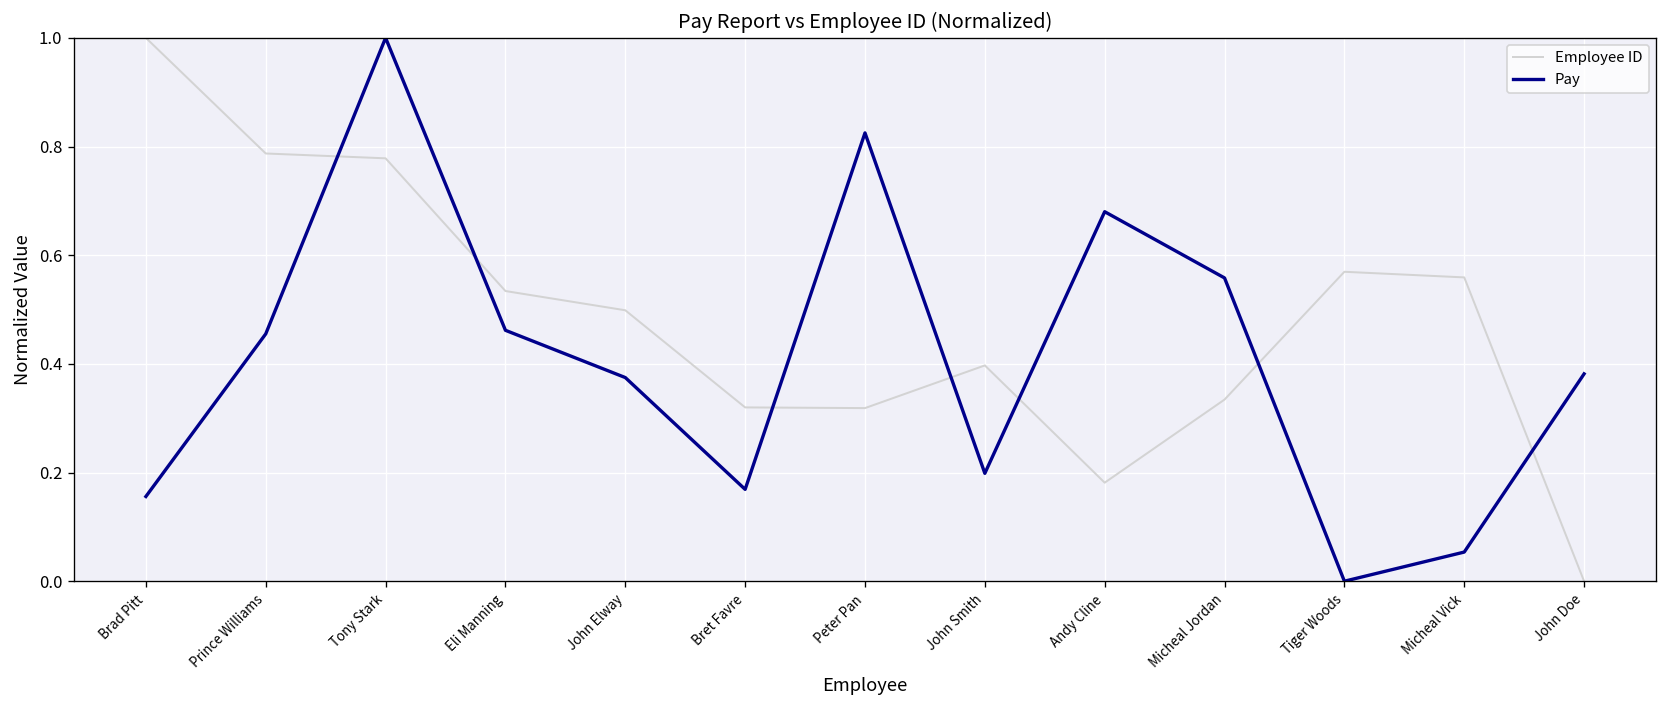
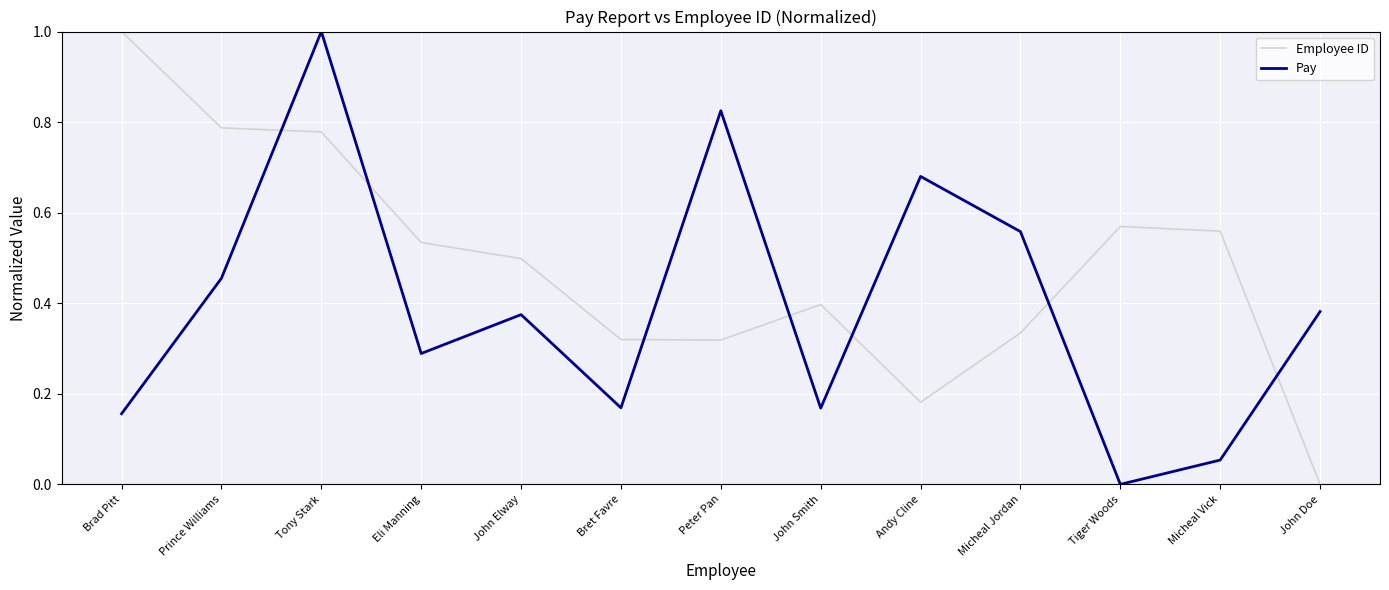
Pay, Eli Manning: 0.46 -> 0.29
Pay, John Smith: 0.20 -> 0.17
